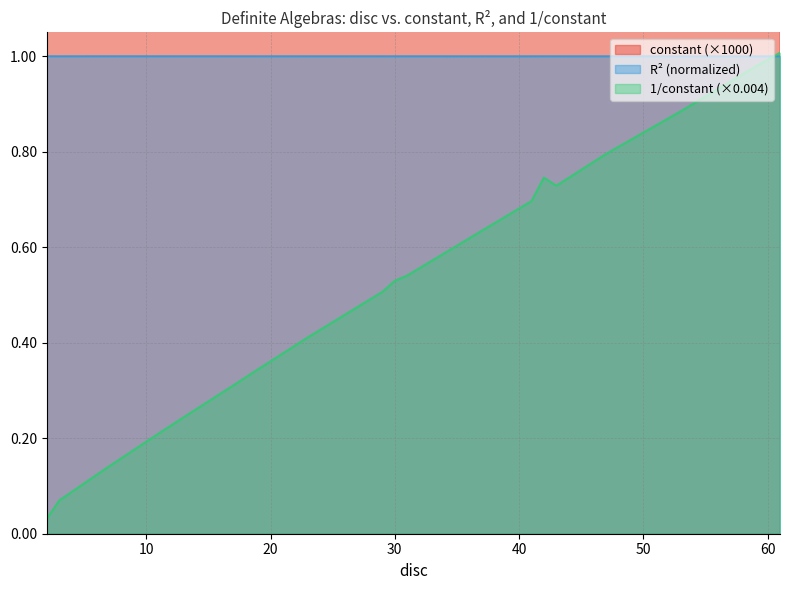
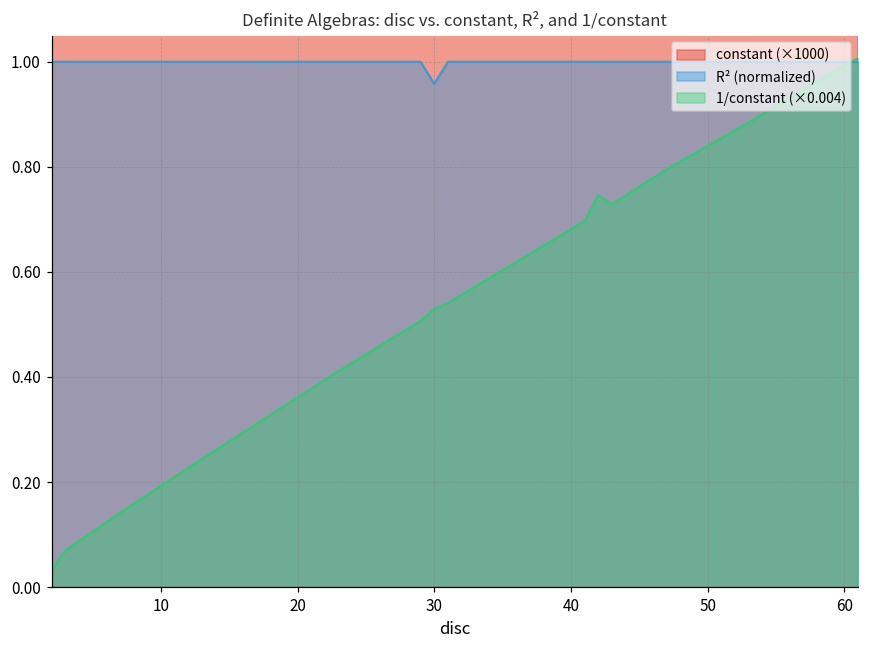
R² (normalized), 30: 1.00 -> 0.96
